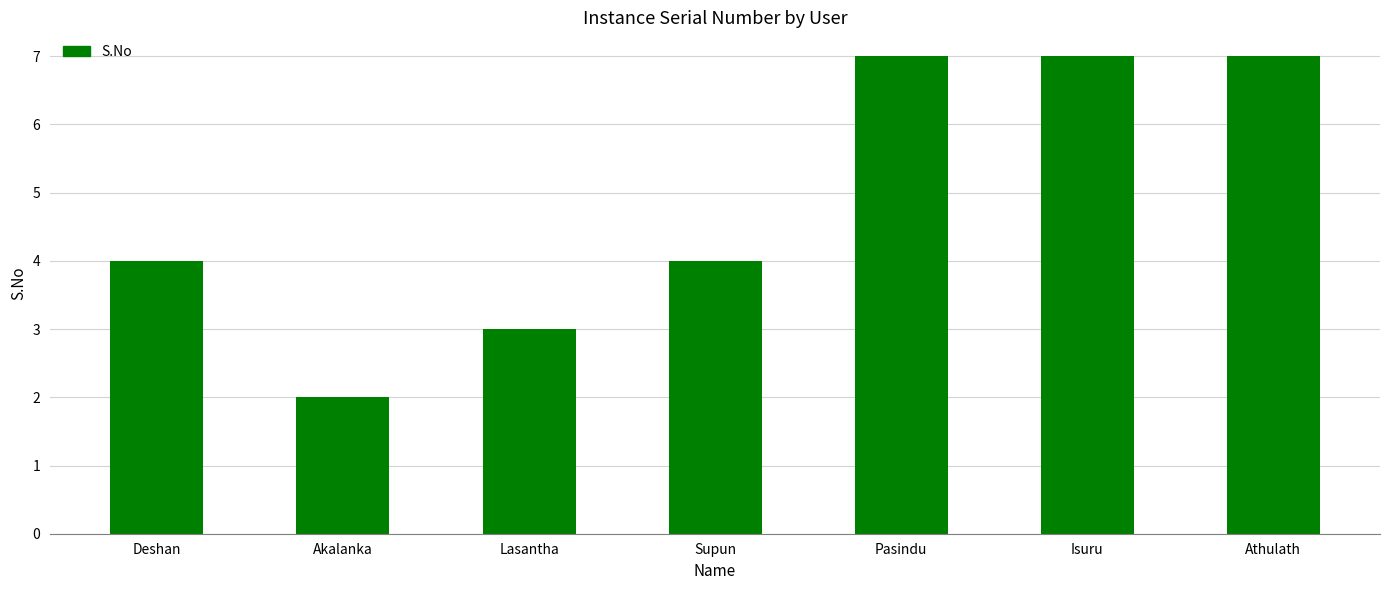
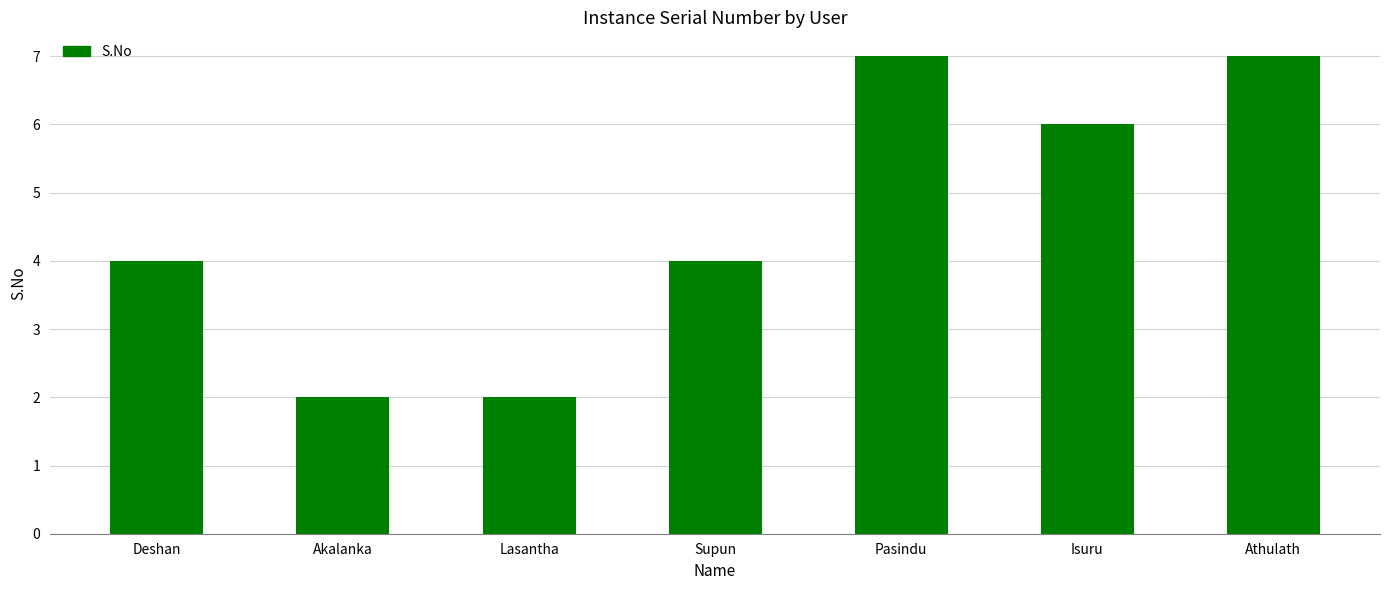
Lasantha: 3 -> 2
Isuru: 7 -> 6
